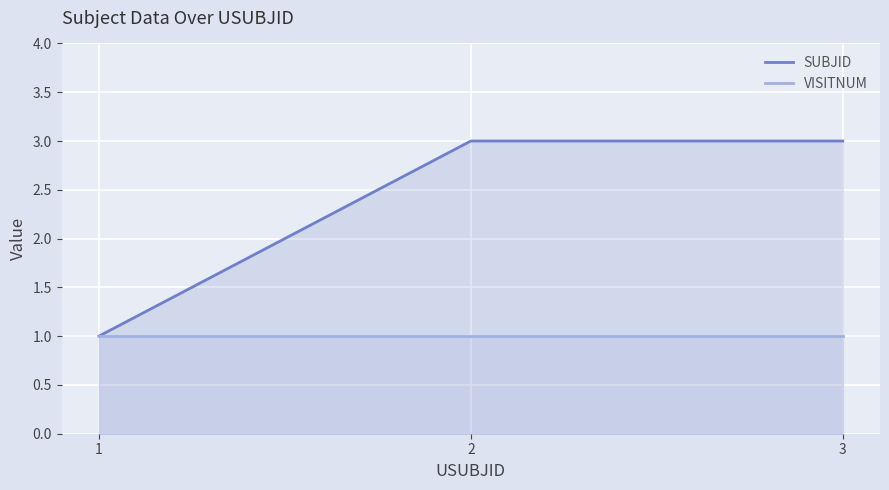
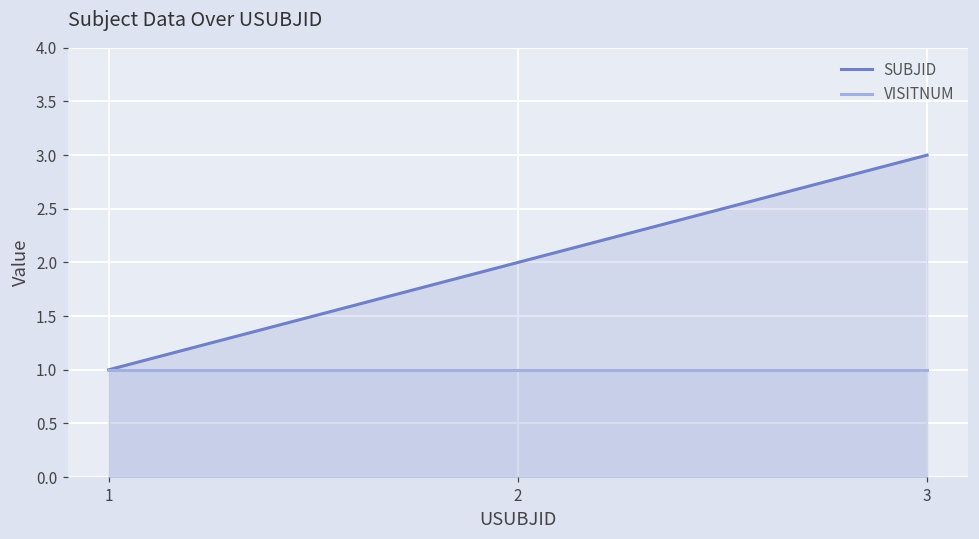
SUBJID, 2: 3 -> 2
